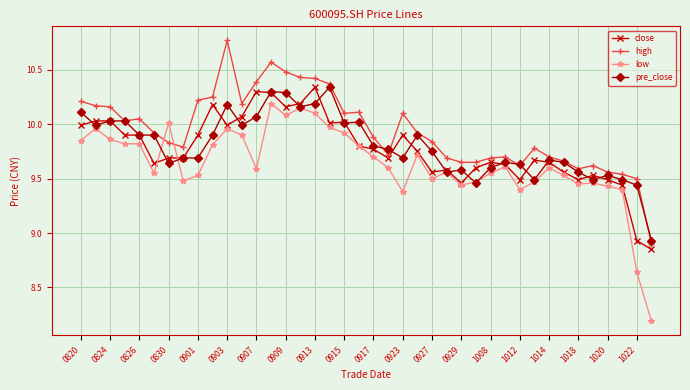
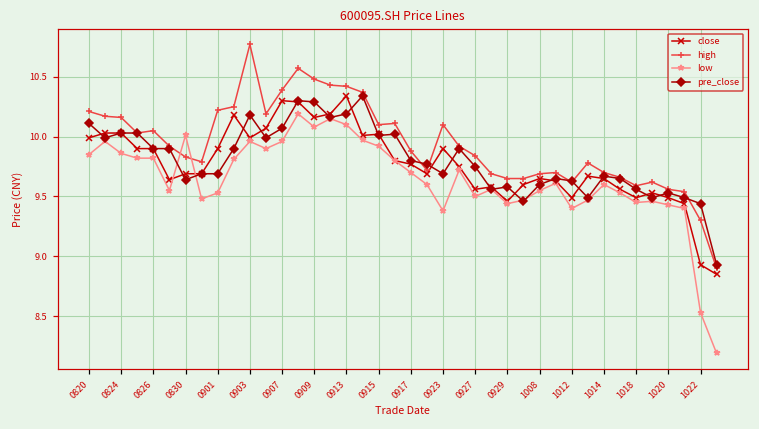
low, 0907: 9.59 -> 9.96
high, 1022: 9.5 -> 9.3
low, 1022: 8.64 -> 8.53
